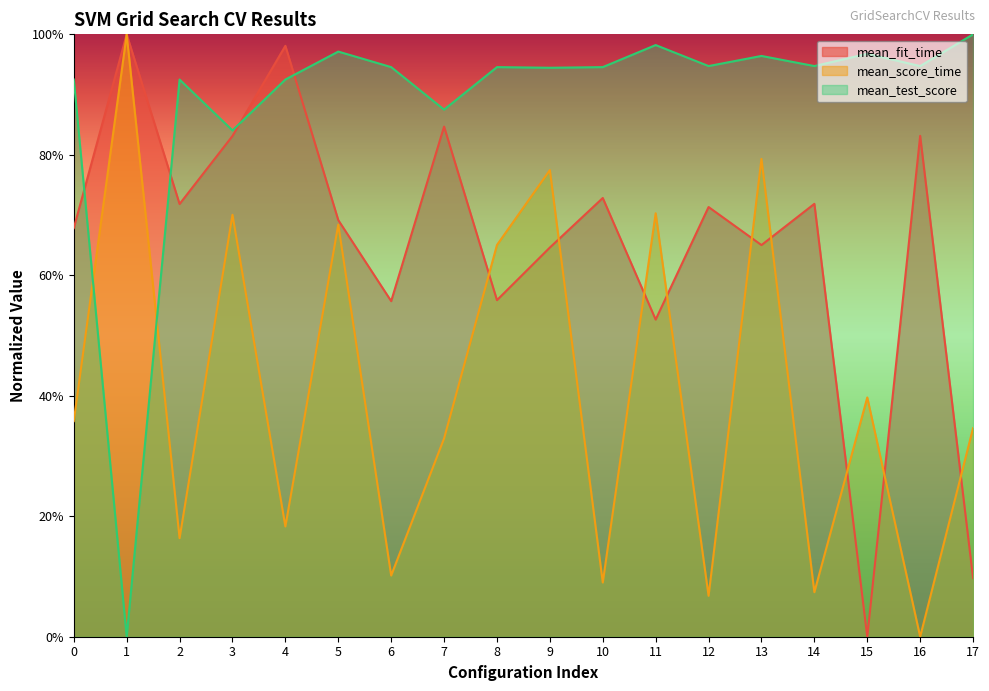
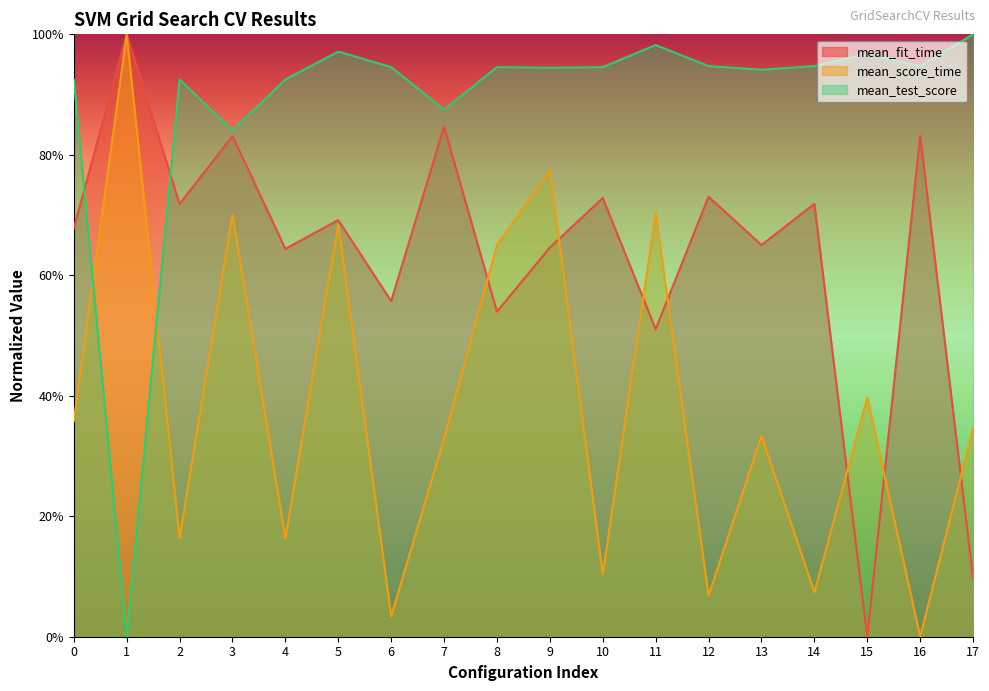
mean_fit_time, 4: 98% -> 64%
mean_score_time, 4: 18% -> 16%
mean_score_time, 6: 10% -> 3%
mean_fit_time, 8: 56% -> 54%
mean_score_time, 10: 9% -> 10%
mean_fit_time, 11: 53% -> 51%
mean_fit_time, 12: 71% -> 73%
mean_score_time, 13: 79% -> 33%
mean_test_score, 13: 96% -> 94%
